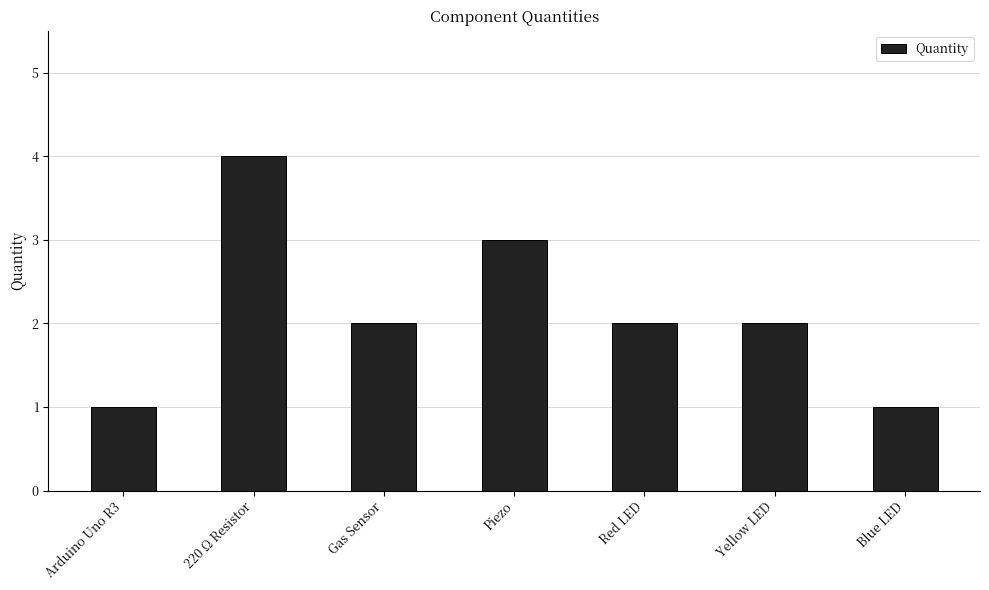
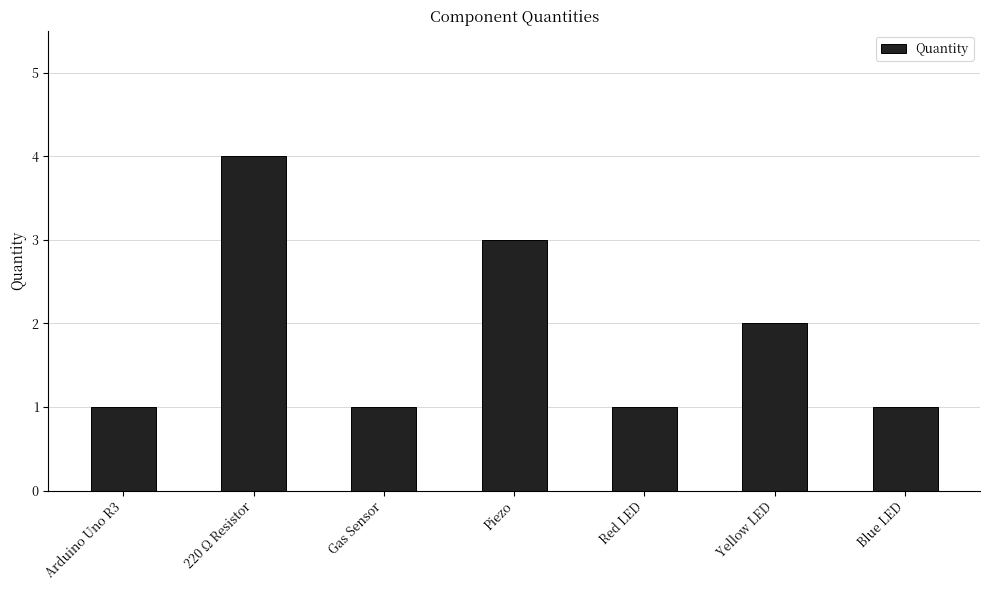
Gas Sensor: 2 -> 1
Red LED: 2 -> 1
